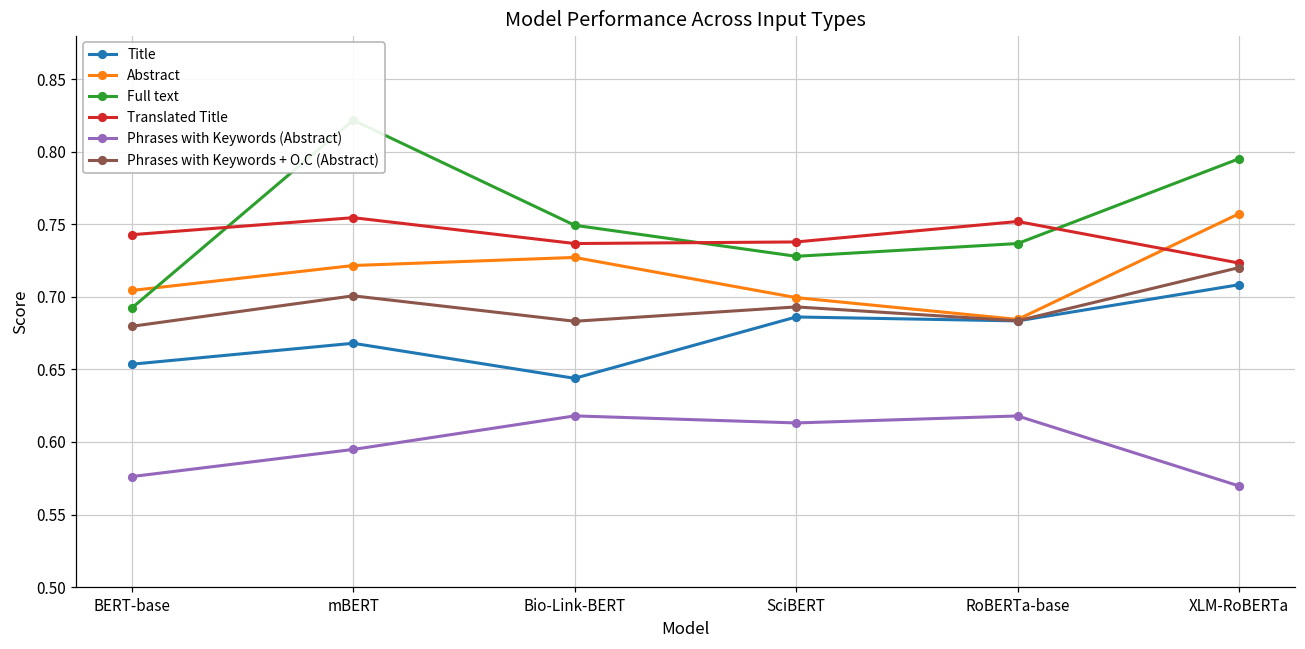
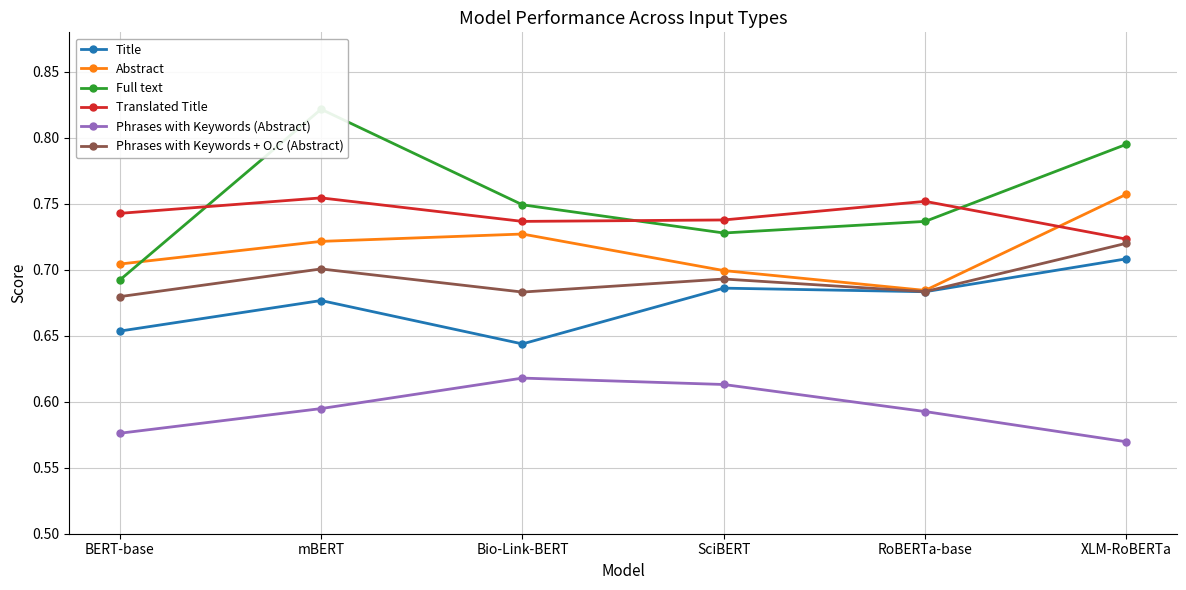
Title, mBERT: 0.668 -> 0.677
Phrases with Keywords (Abstract), RoBERTa-base: 0.618 -> 0.593
